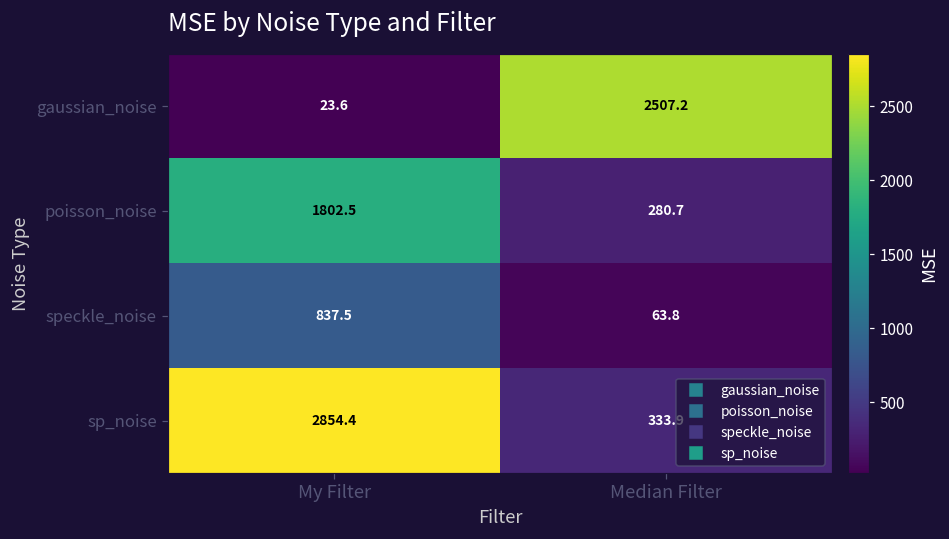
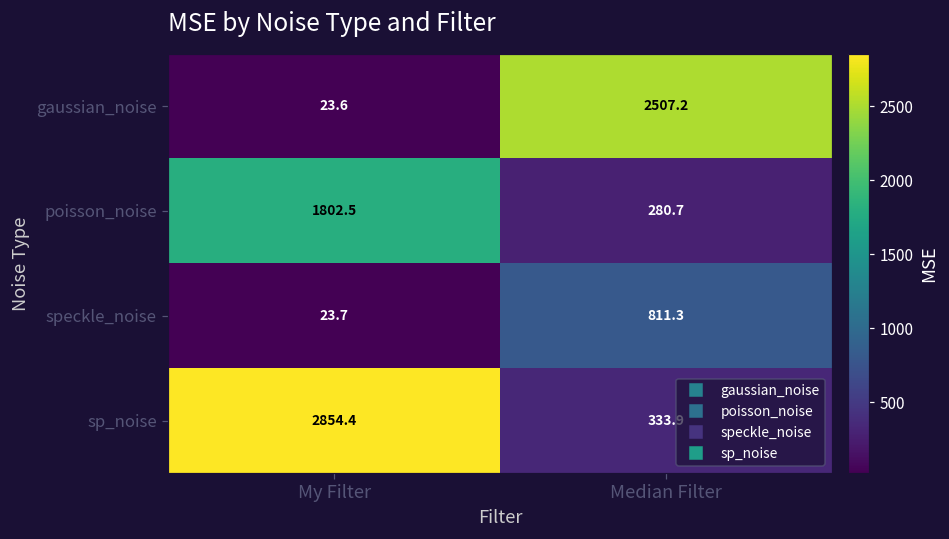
speckle_noise, My Filter: 837.5 -> 23.7
speckle_noise, Median Filter: 63.8 -> 811.3
